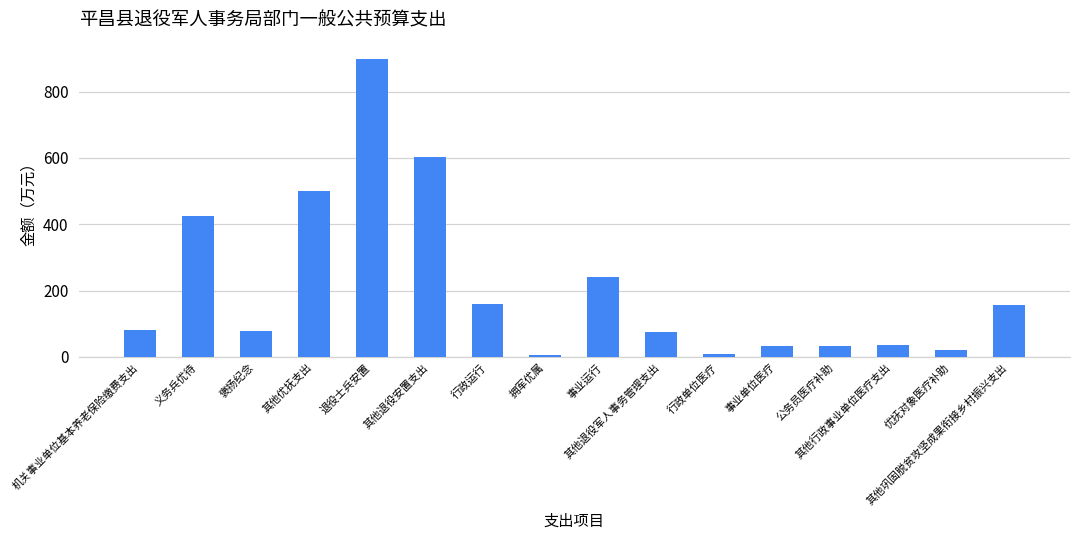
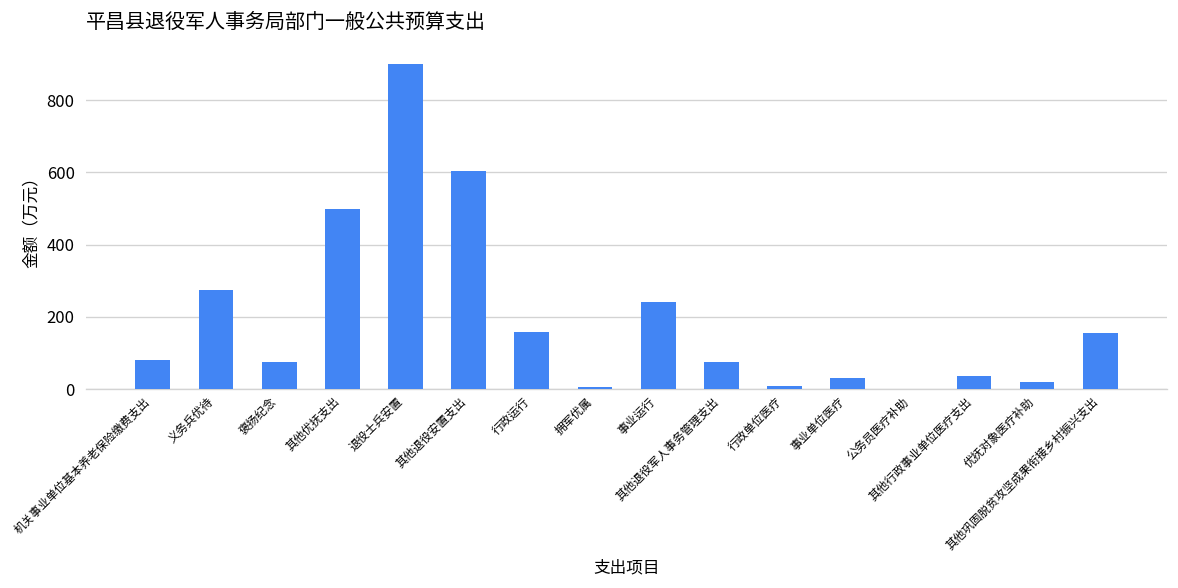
义务兵优待: 420 -> 280
公务员医疗补助: 30 -> 0
